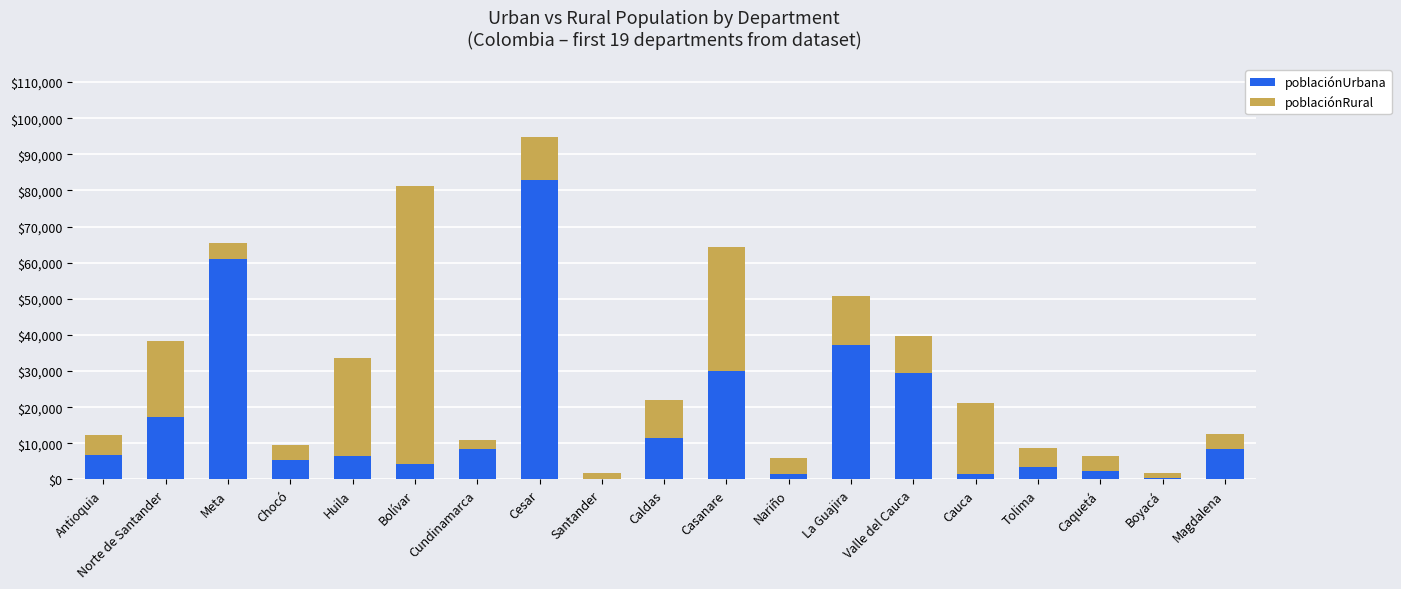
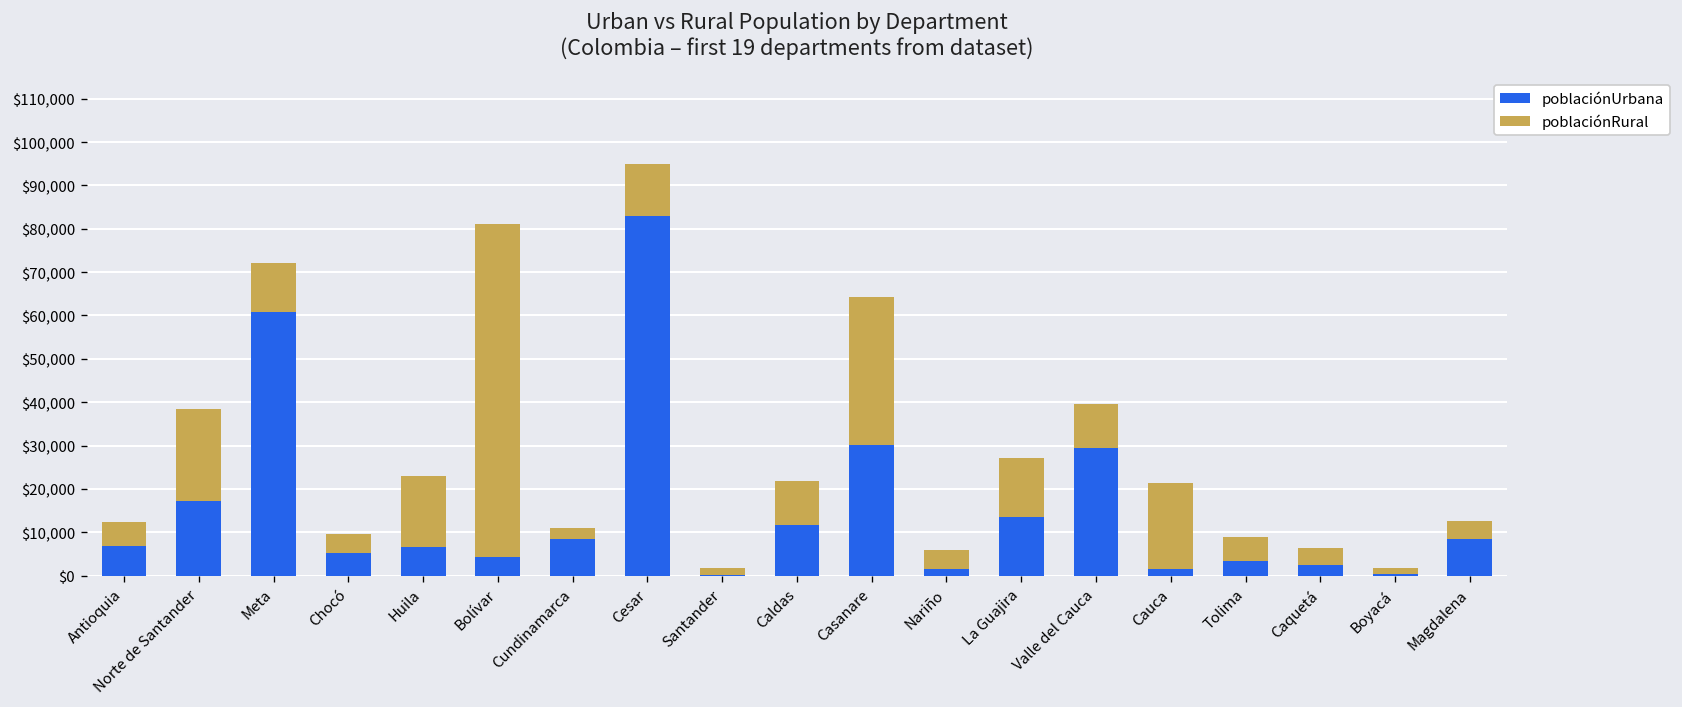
poblaciónRural, Meta: $5,000 -> $11,000
poblaciónRural, Huila: $27,000 -> $16,000
poblaciónUrbana, La Guajira: $37,000 -> $14,000
